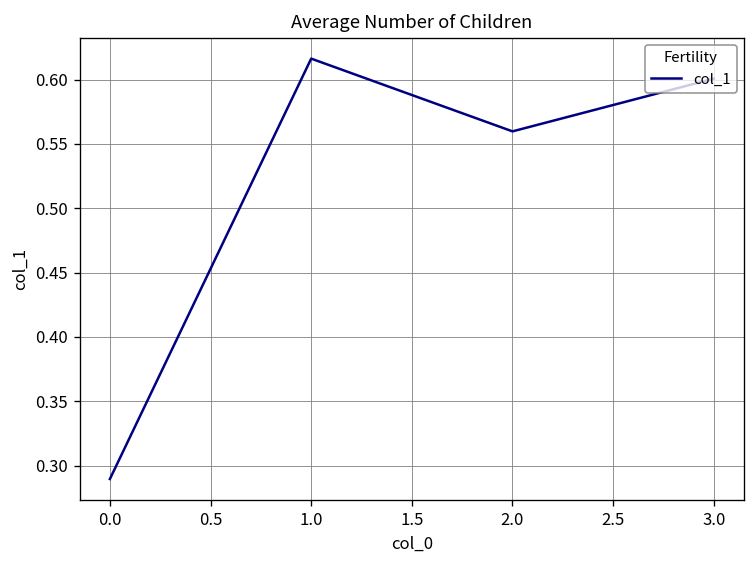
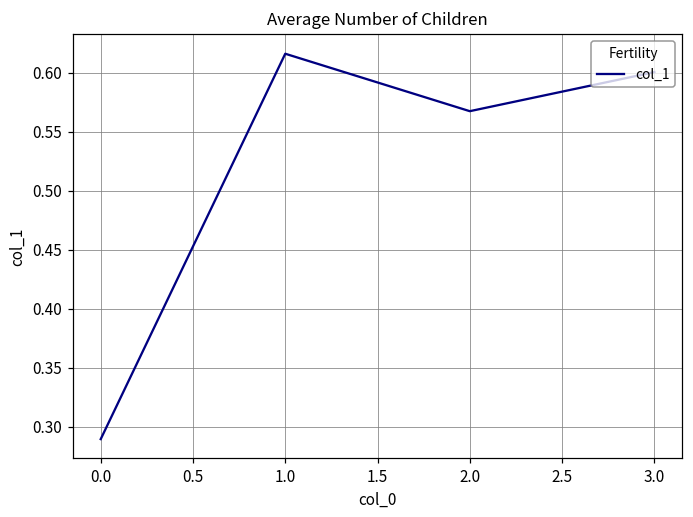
2.0: 0.560 -> 0.568
